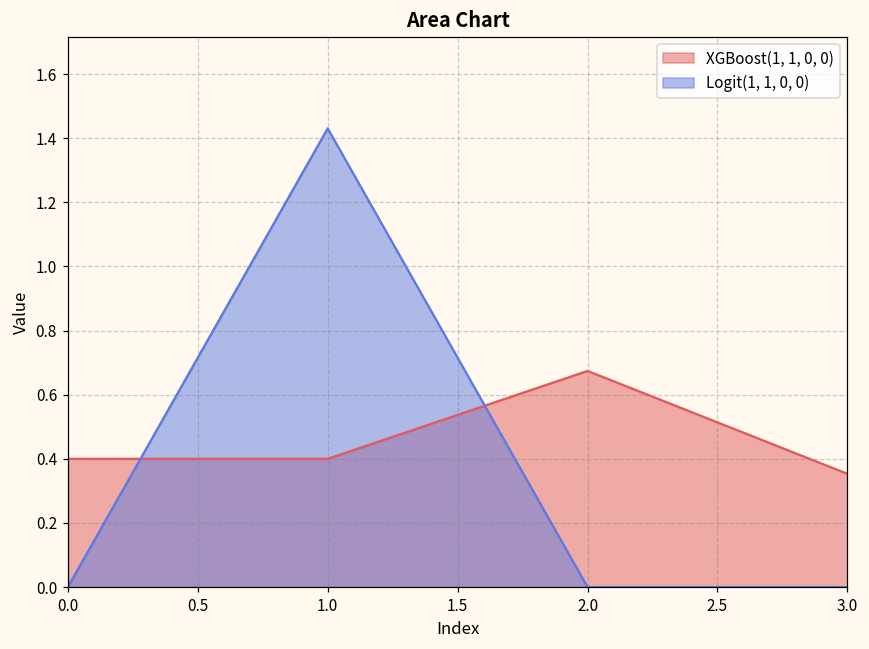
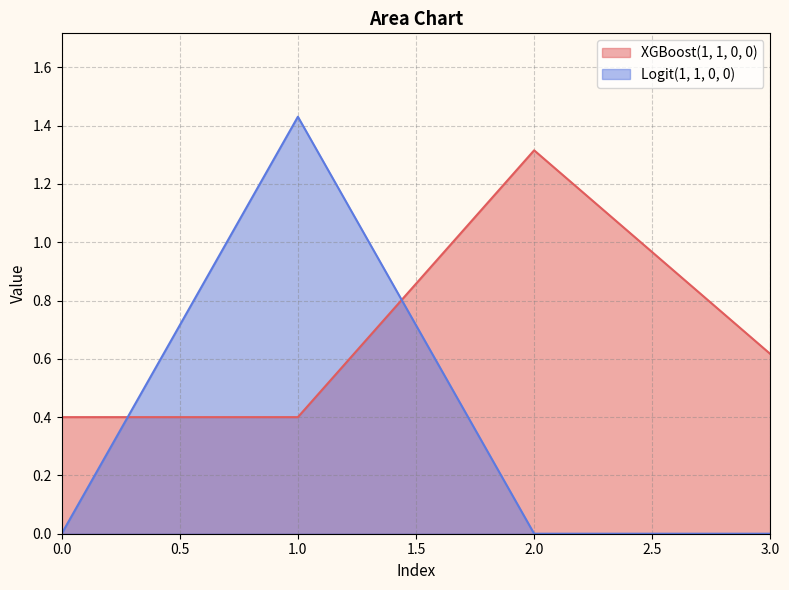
XGBoost(1, 1, 0, 0), 2.0: 0.67 -> 1.32
XGBoost(1, 1, 0, 0), 3.0: 0.35 -> 0.62
